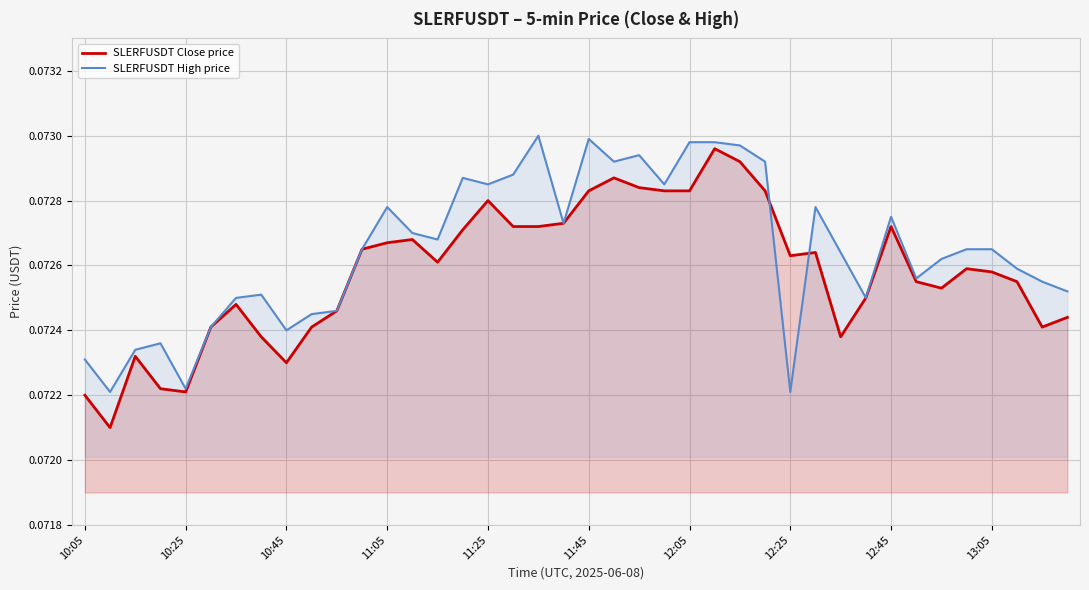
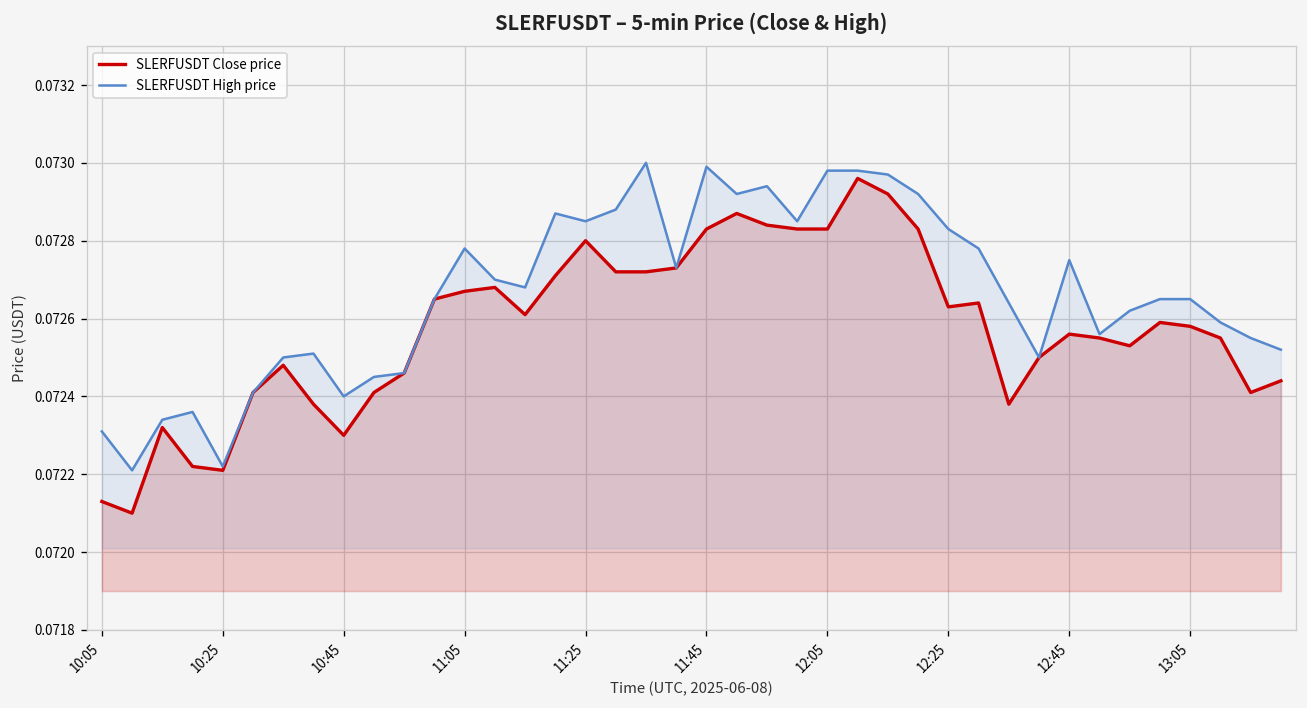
SLERFUSDT Close price, 10:05: 0.07220 -> 0.07213
SLERFUSDT High price, 12:25: 0.07221 -> 0.07283
SLERFUSDT Close price, 12:45: 0.07272 -> 0.07256
